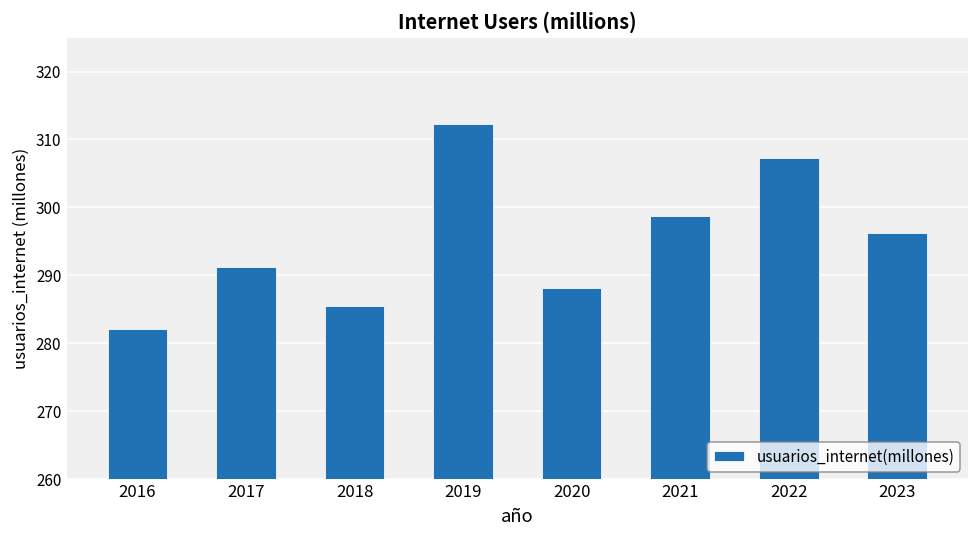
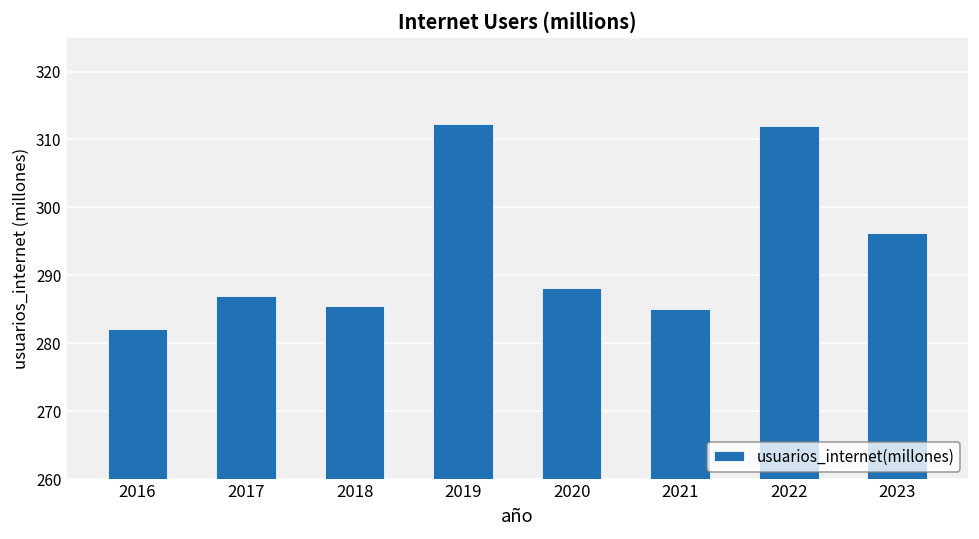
2017: 291 -> 287
2021: 299 -> 285
2022: 307 -> 312
